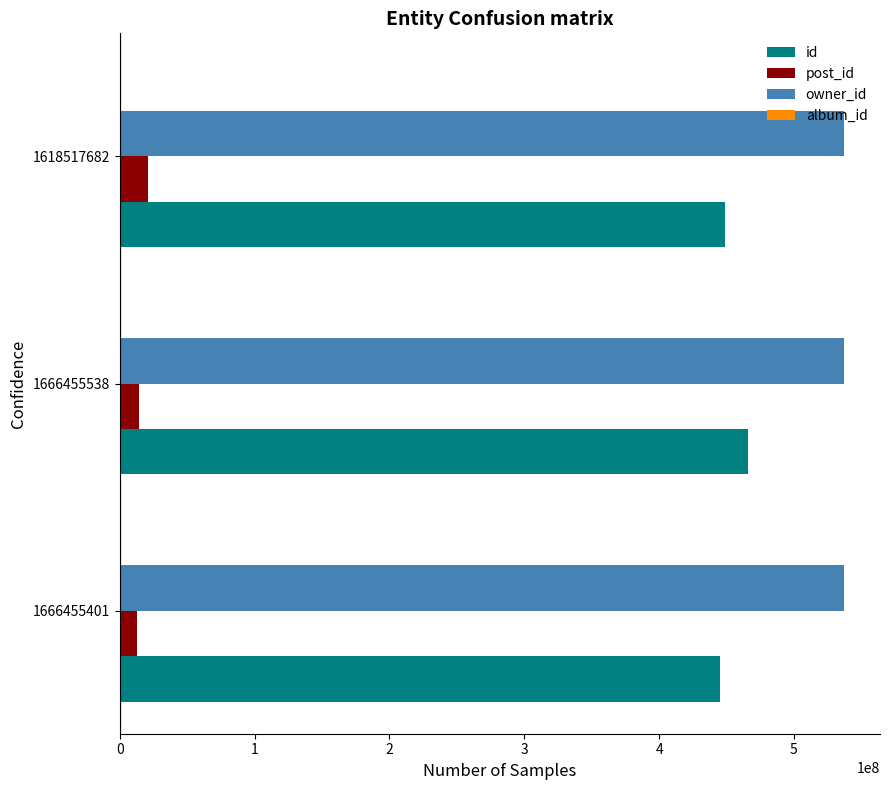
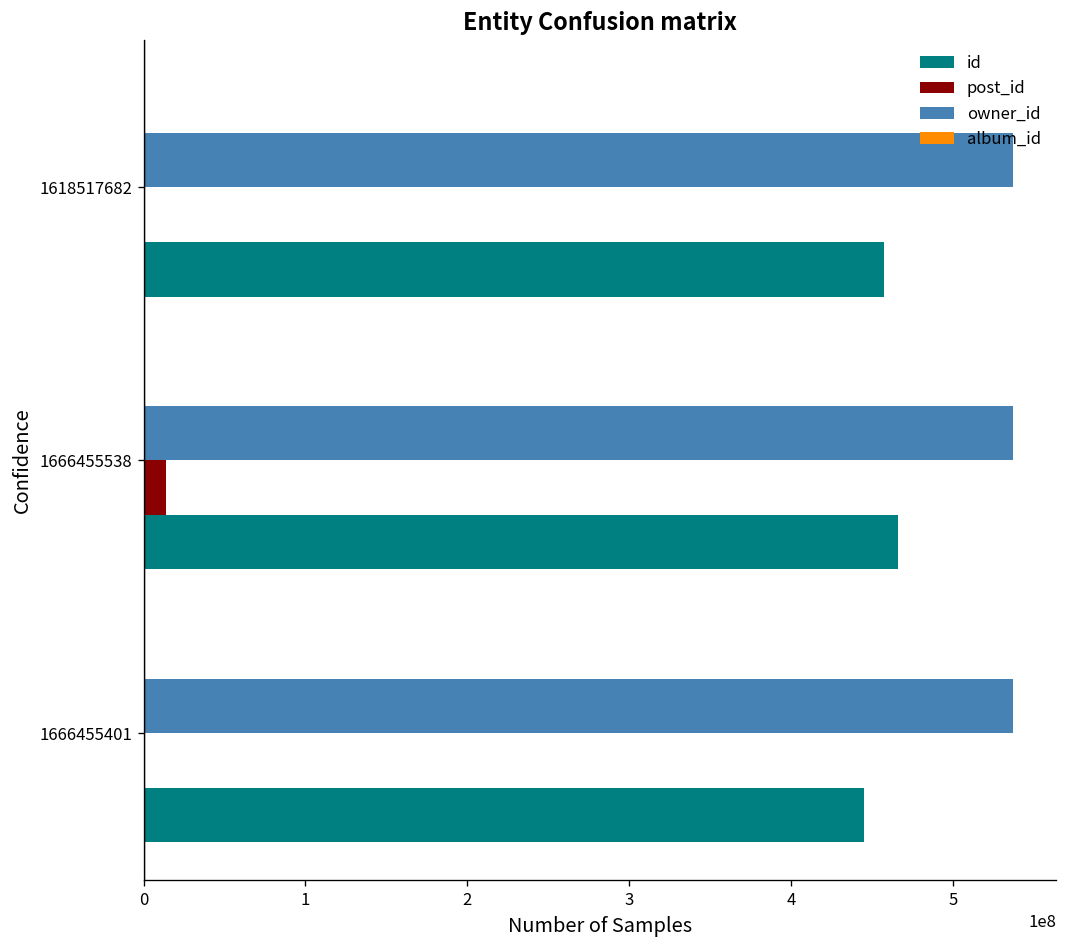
post_id, 1618517682: 21000000 -> 0
id, 1618517682: 449000000 -> 457000000
post_id, 1666455401: 13000000 -> 0
